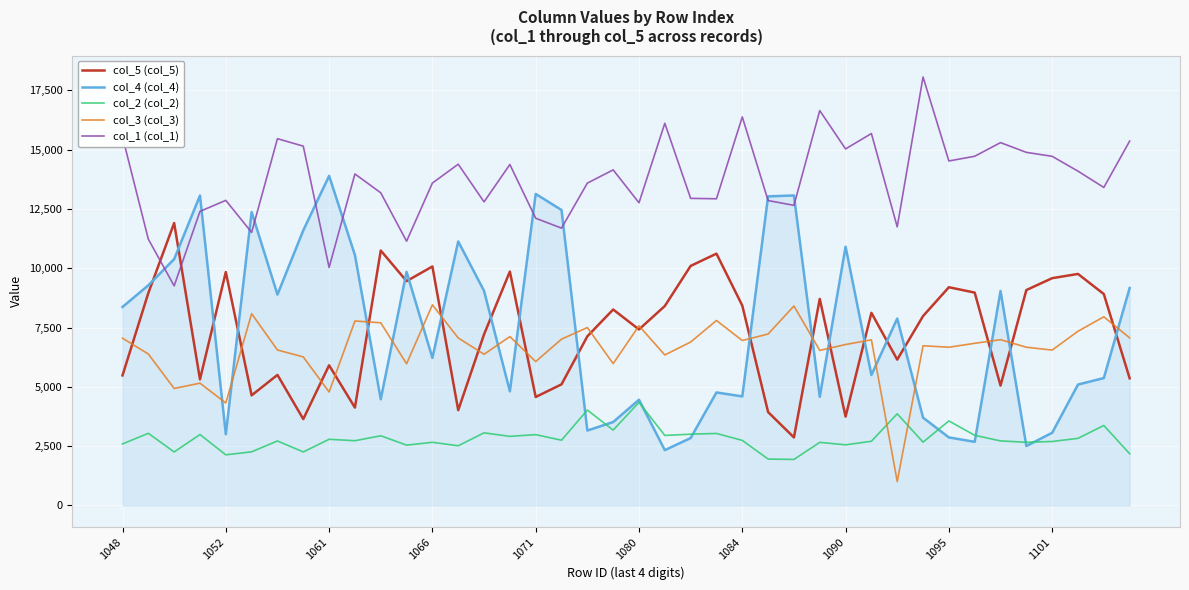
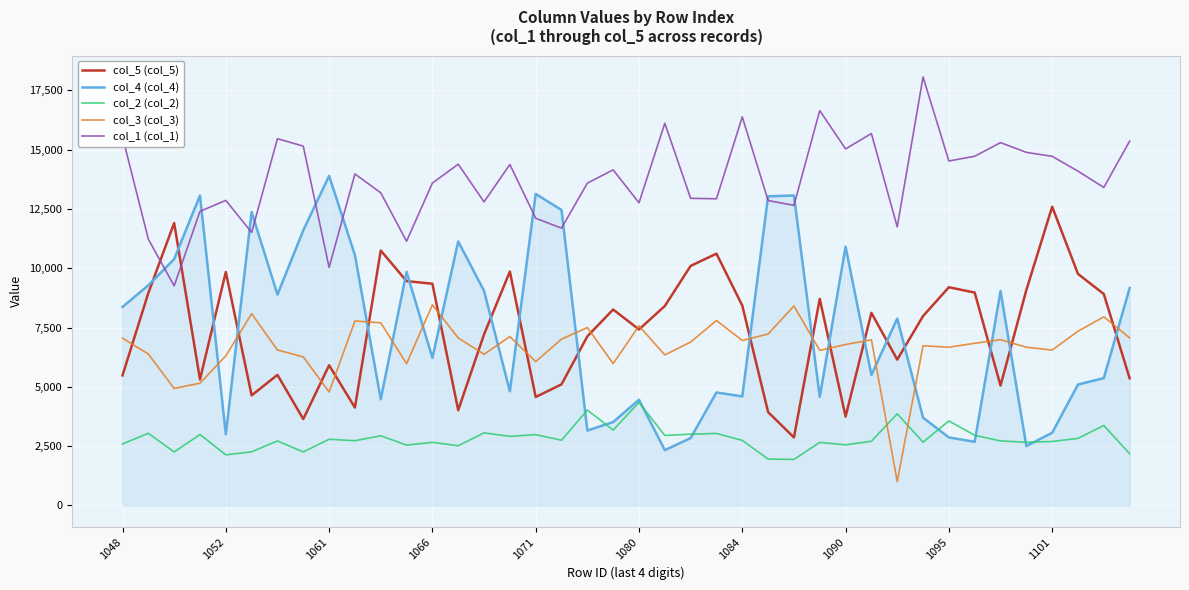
col_3 (col_3), 1052: 4,300 -> 6,300
col_5 (col_5), 1066: 10,100 -> 9,400
col_5 (col_5), 1101: 9,600 -> 12,600
